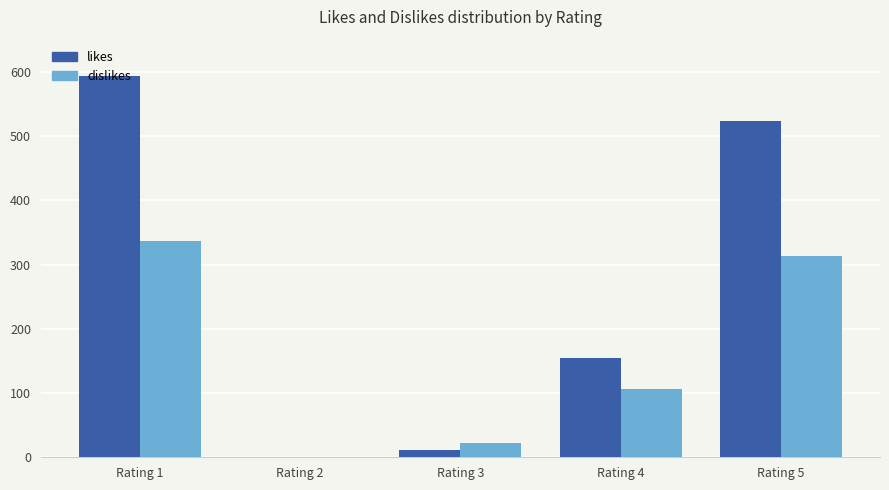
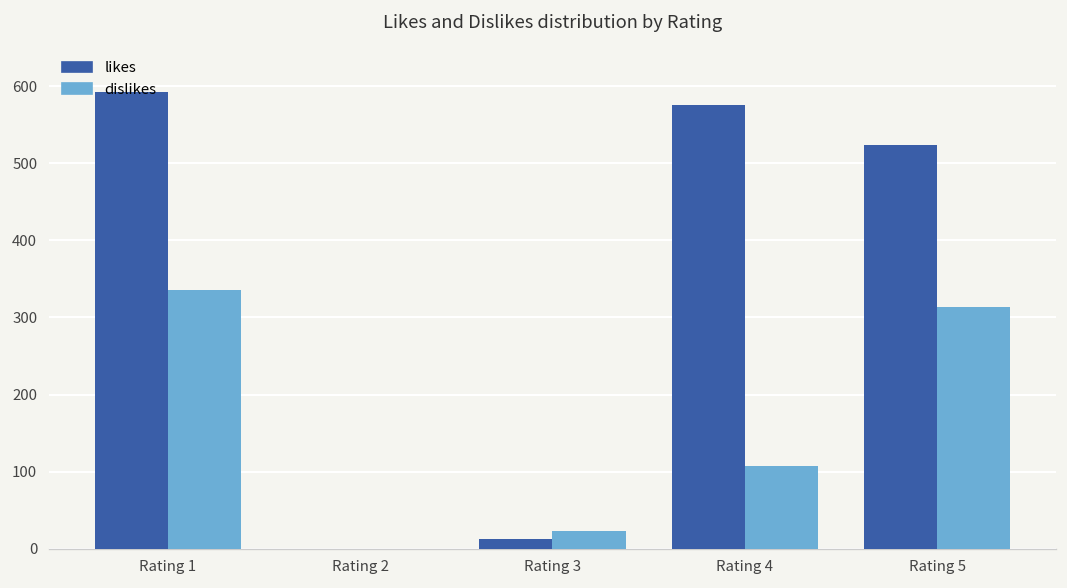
likes, Rating 4: 160 -> 580
